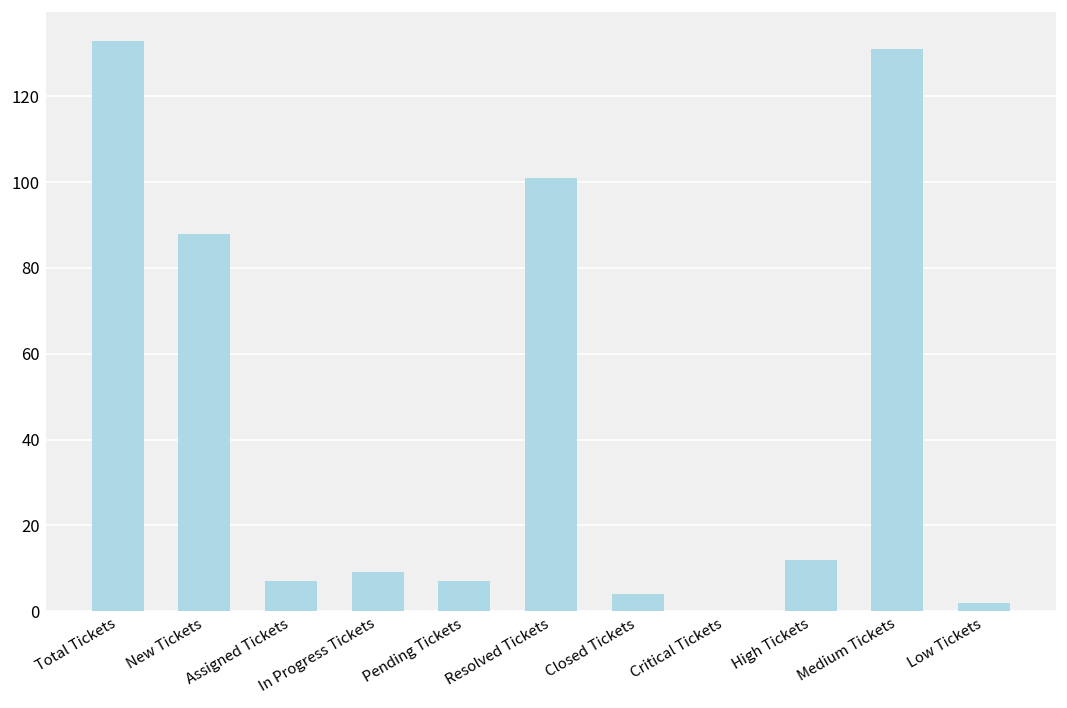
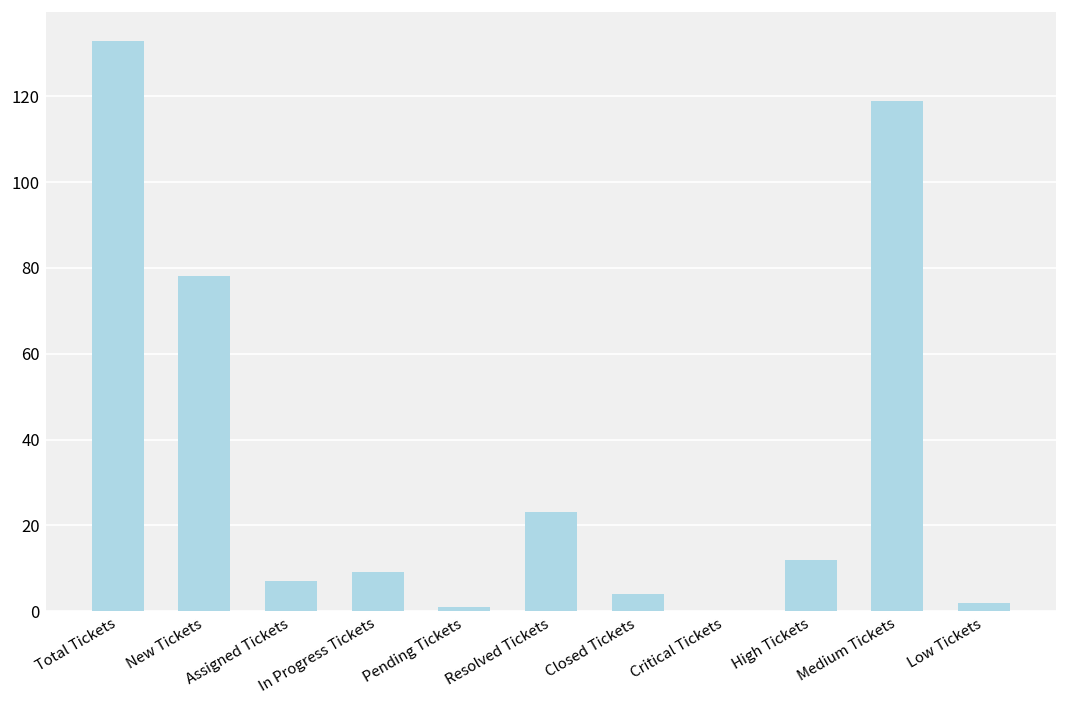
New Tickets: 88 -> 78
Pending Tickets: 7 -> 1
Resolved Tickets: 101 -> 23
Medium Tickets: 131 -> 119
